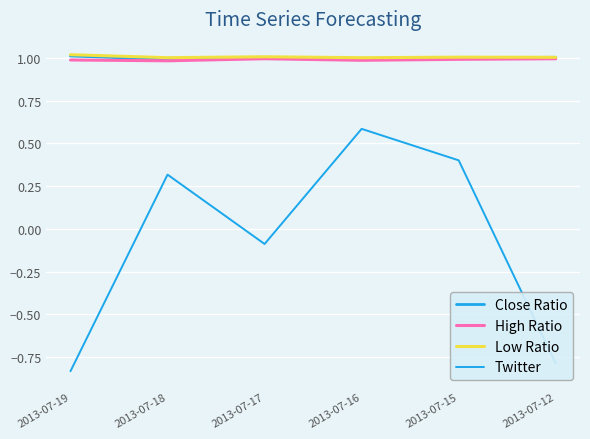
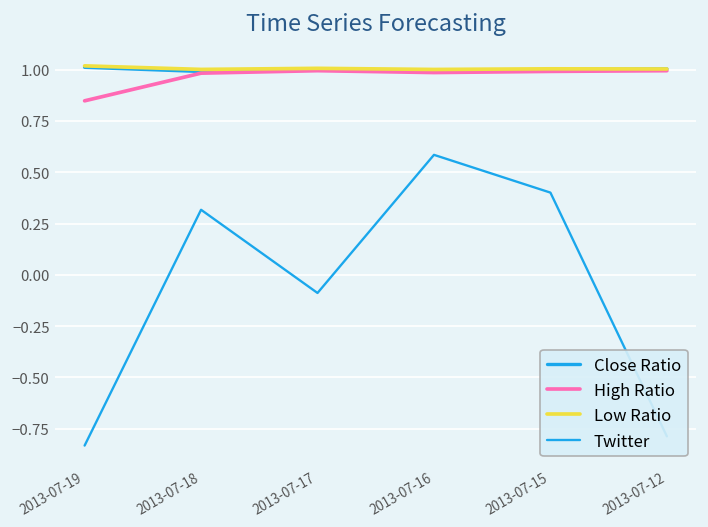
High Ratio, 2013-07-19: 0.99 -> 0.85
